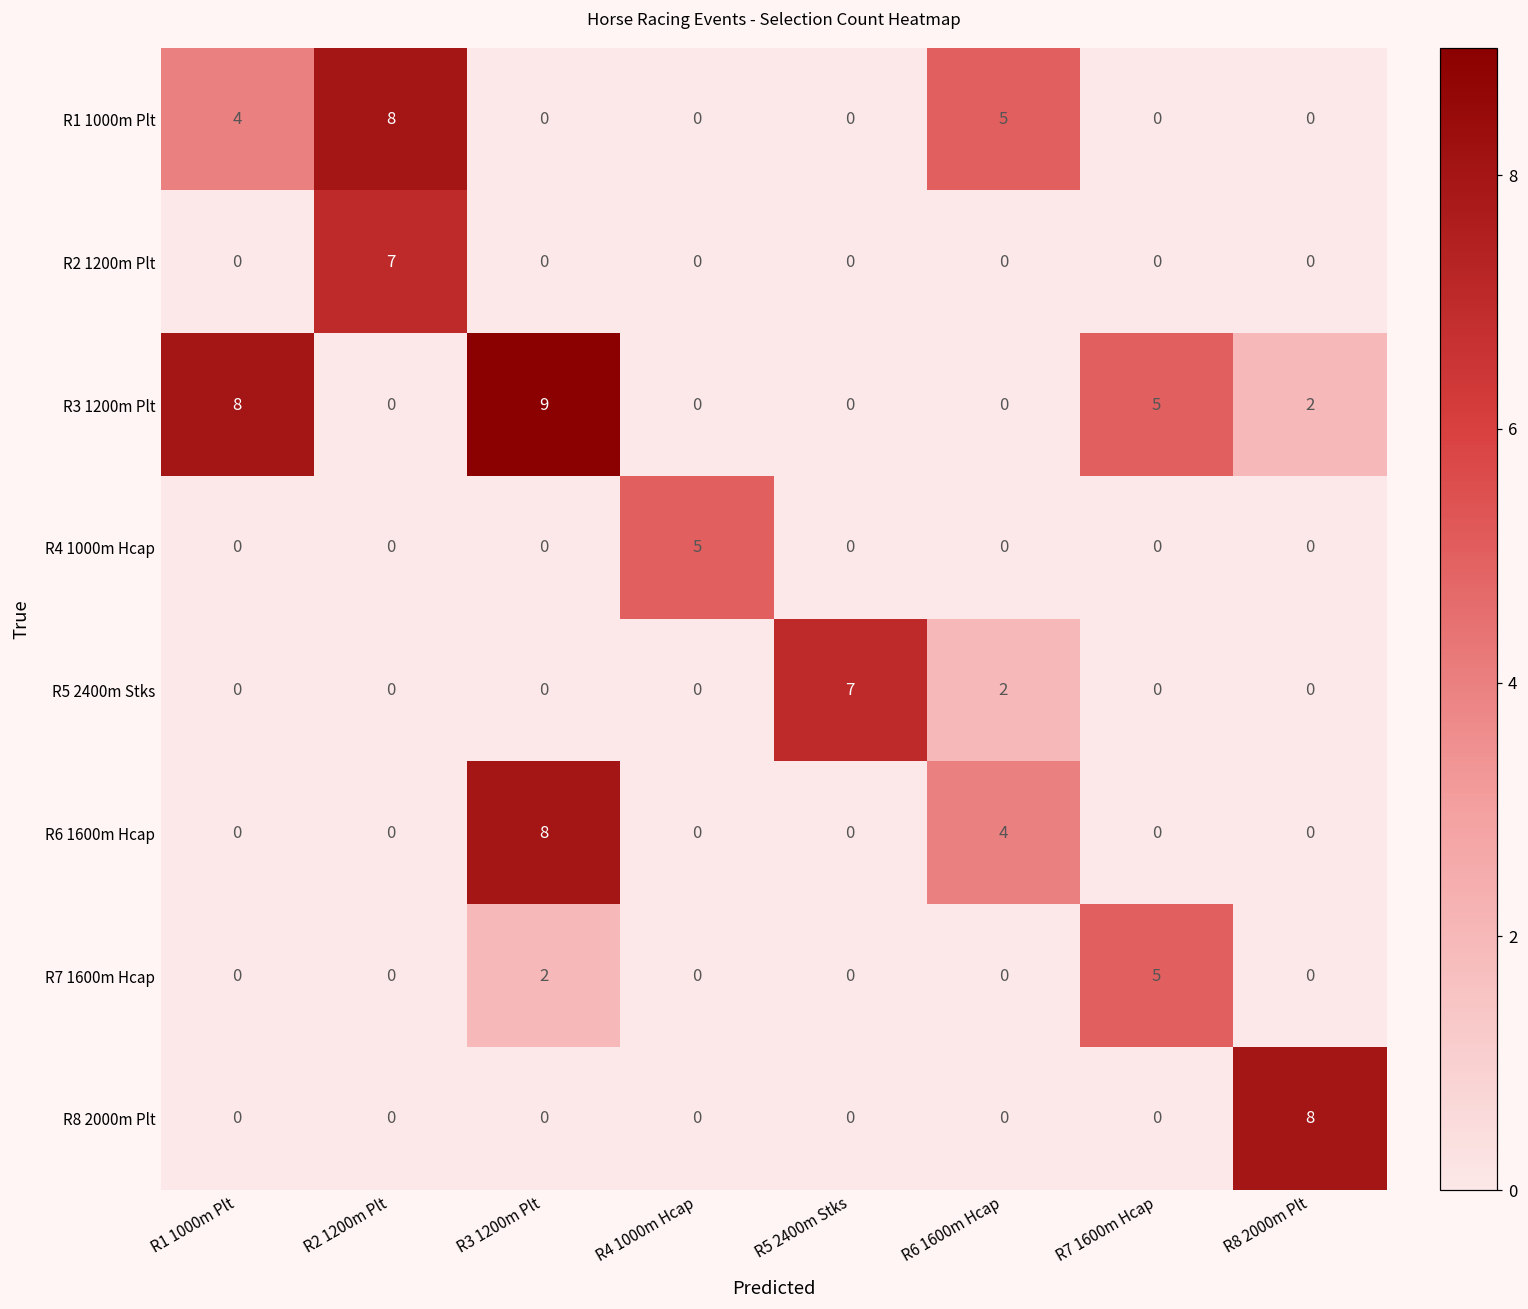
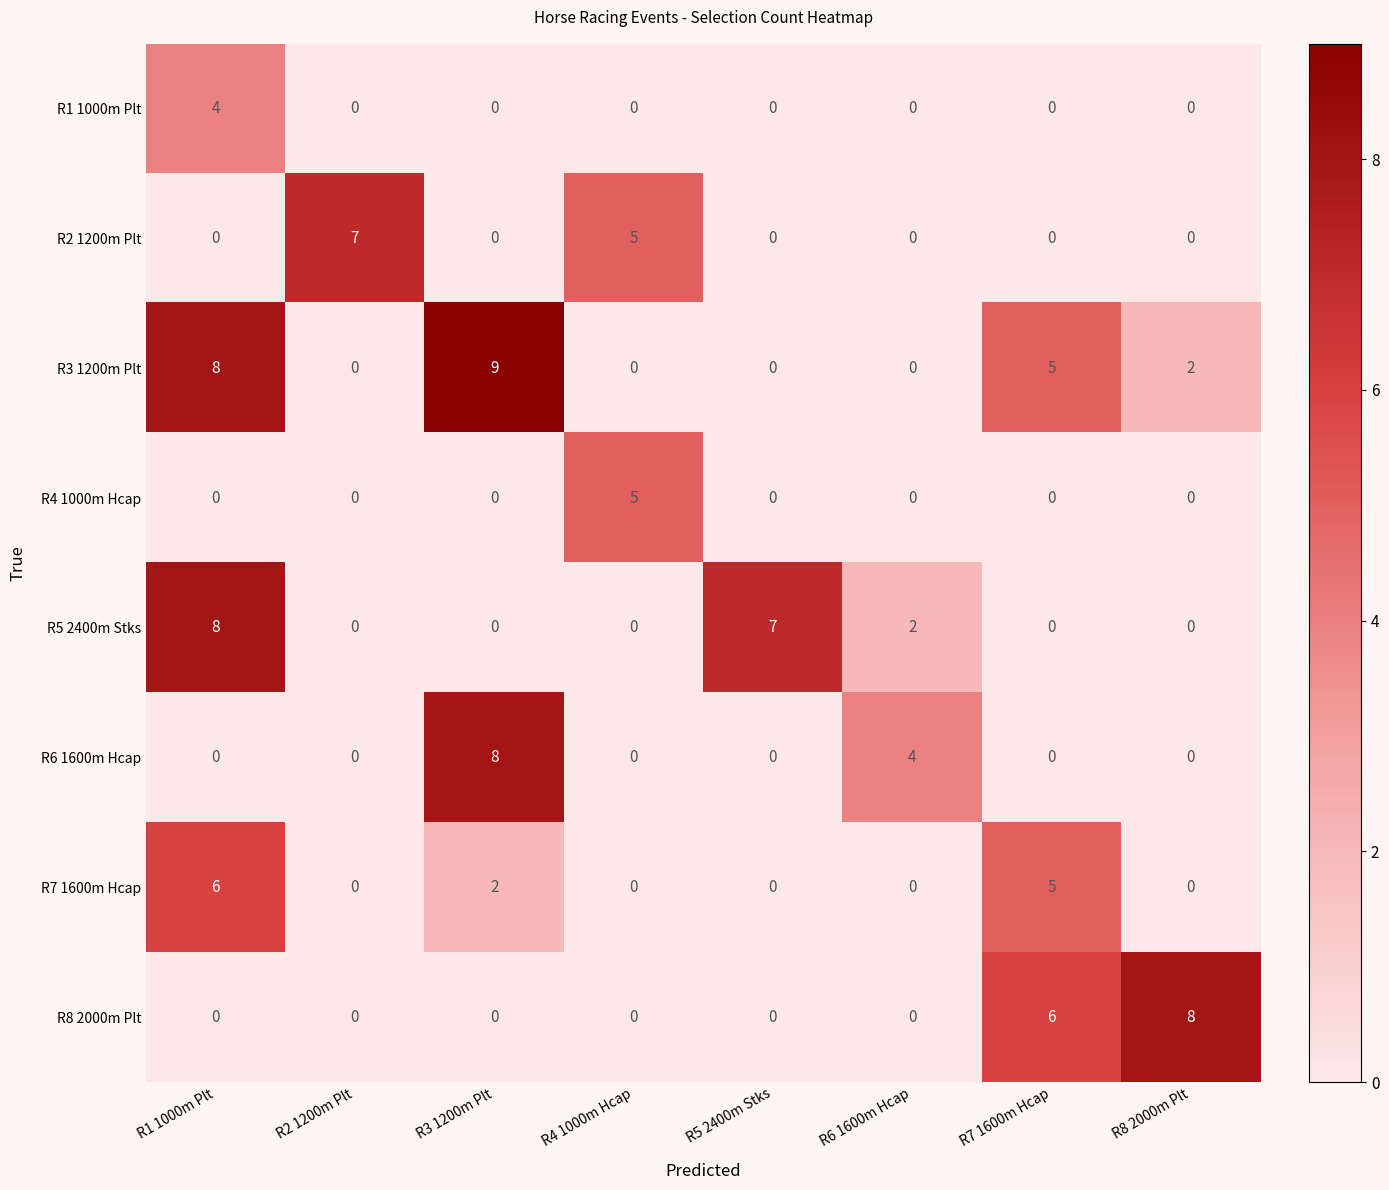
R1 1000m Plt, R2 1200m Plt: 8 -> 0
R1 1000m Plt, R6 1600m Hcap: 5 -> 0
R2 1200m Plt, R4 1000m Hcap: 0 -> 5
R5 2400m Stks, R1 1000m Plt: 0 -> 8
R7 1600m Hcap, R1 1000m Plt: 0 -> 6
R8 2000m Plt, R7 1600m Hcap: 0 -> 6
